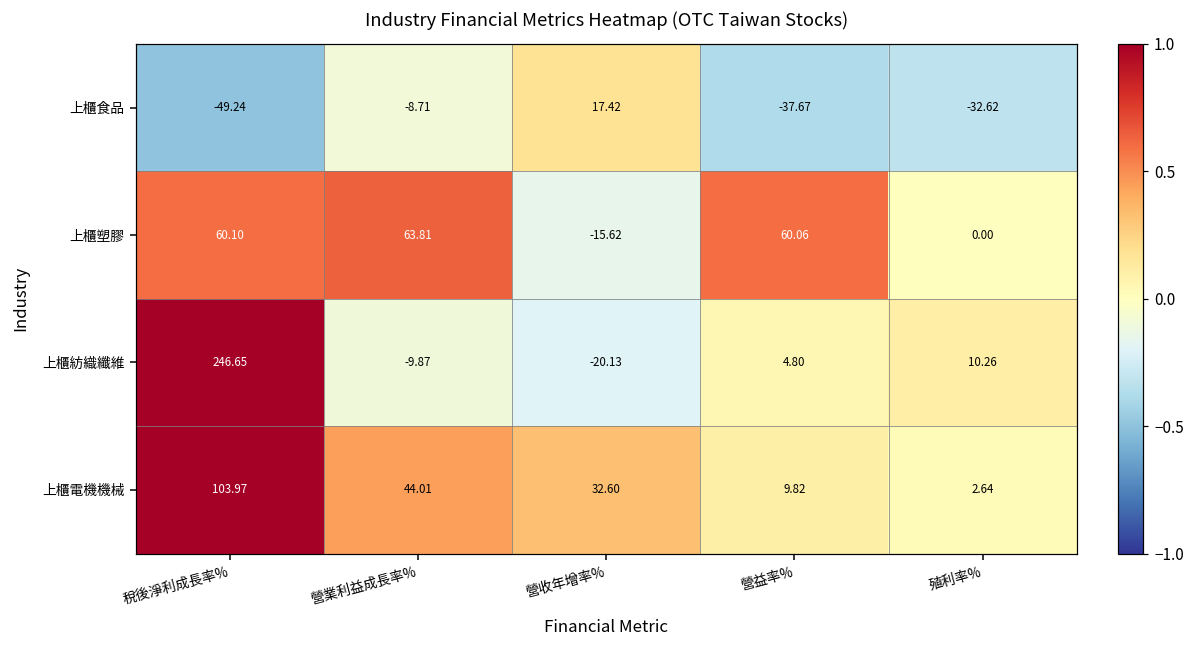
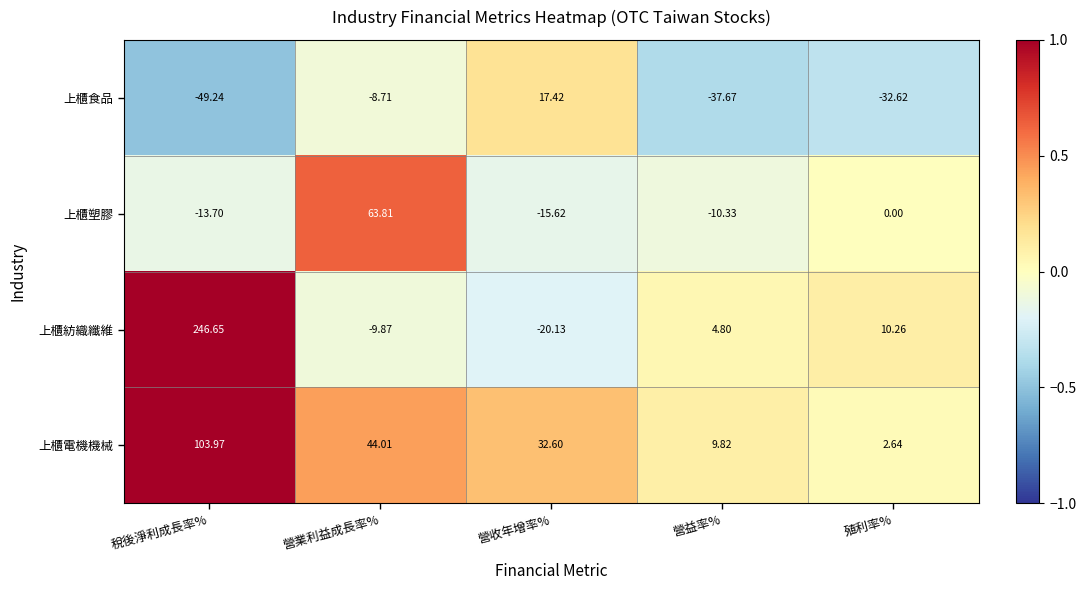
上櫃塑膠, 稅後淨利成長率%: 60.10 -> -13.70
上櫃塑膠, 營益率%: 60.06 -> -10.33
